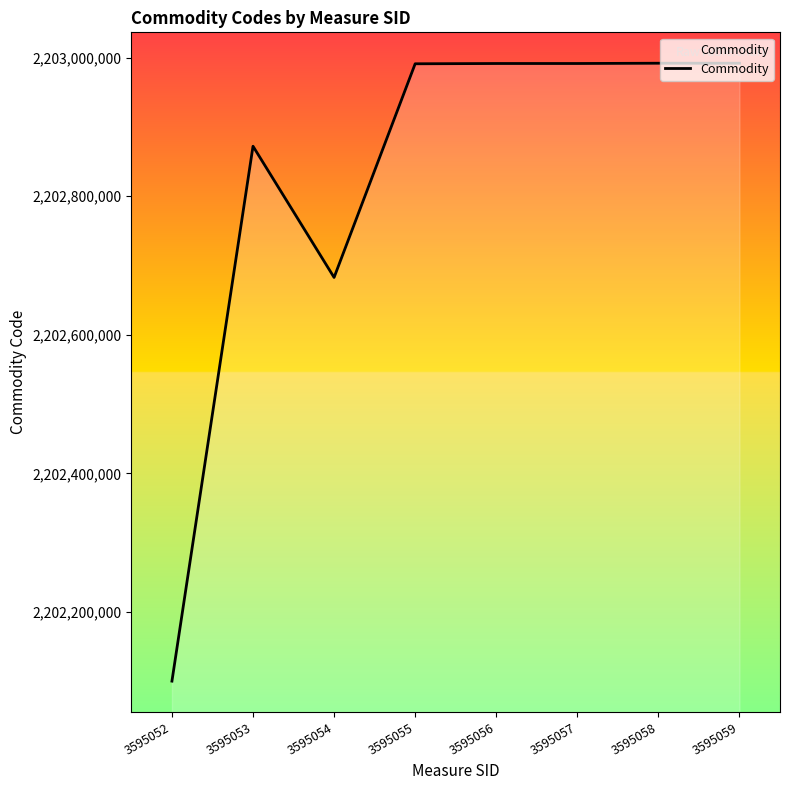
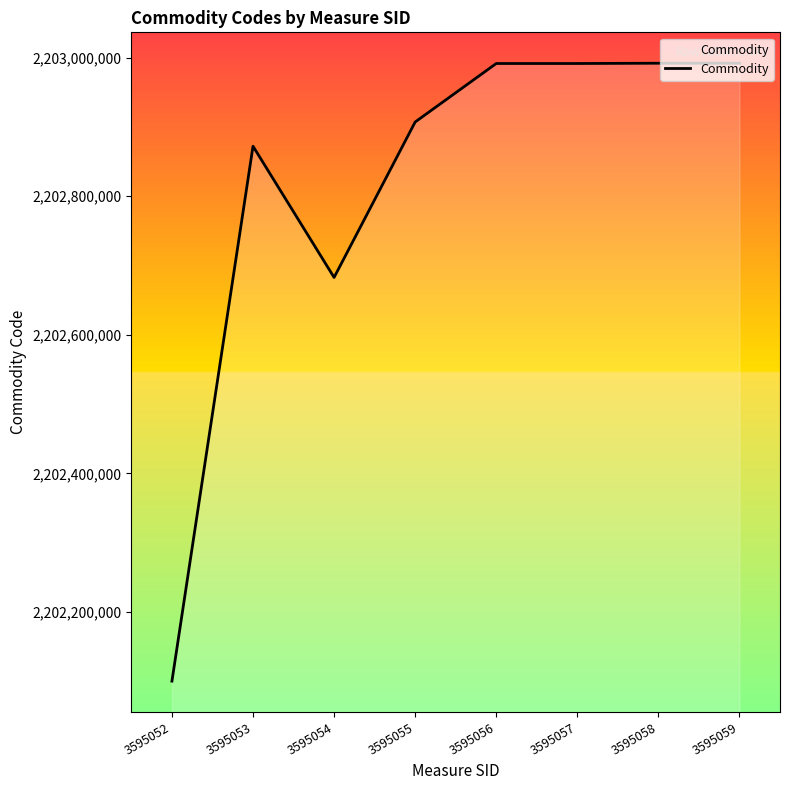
3595055: 2,202,990,000 -> 2,202,910,000
